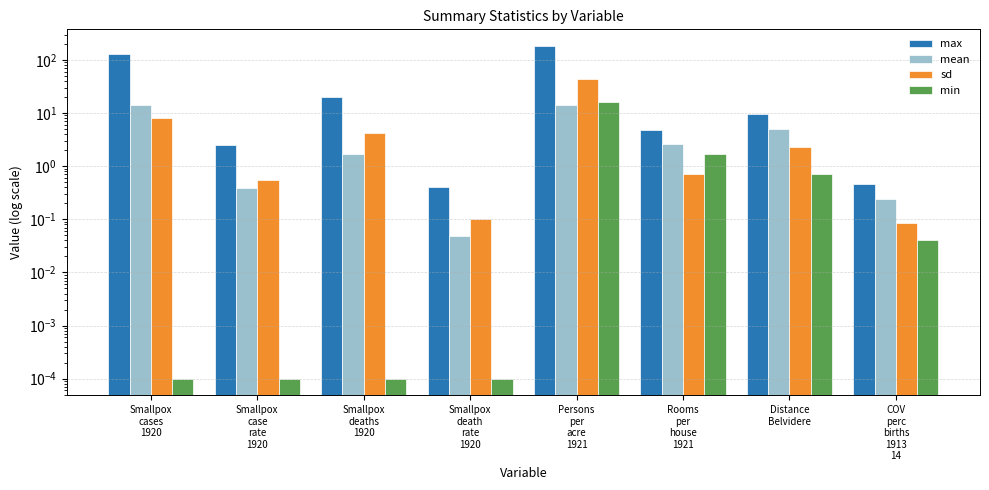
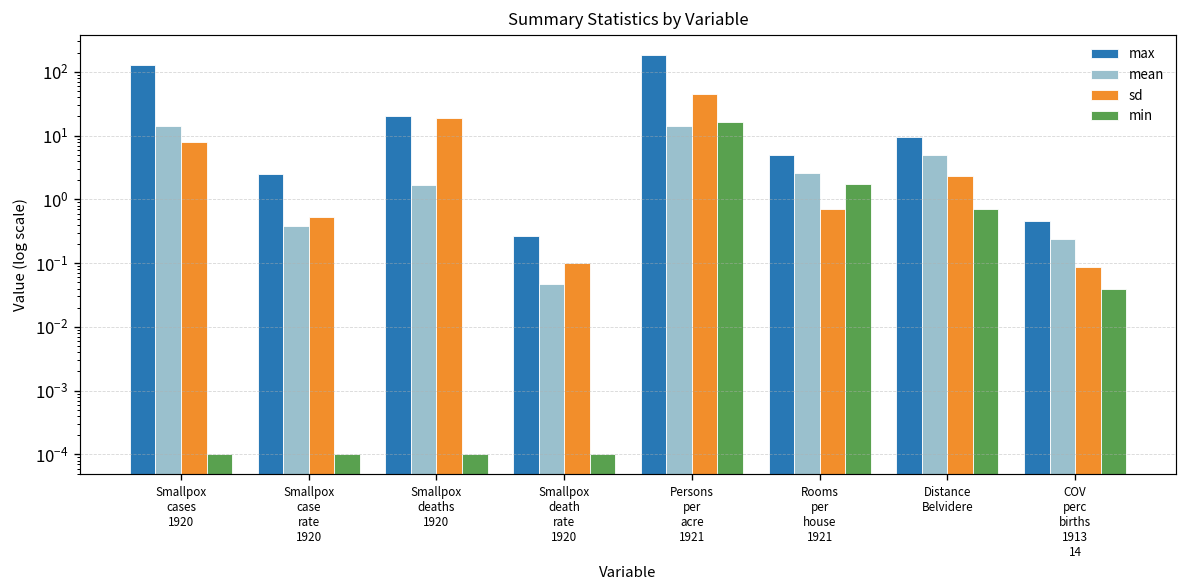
sd, Smallpox deaths 1920: 4 -> 19
max, Smallpox death rate 1920: 0.4 -> 0.3
